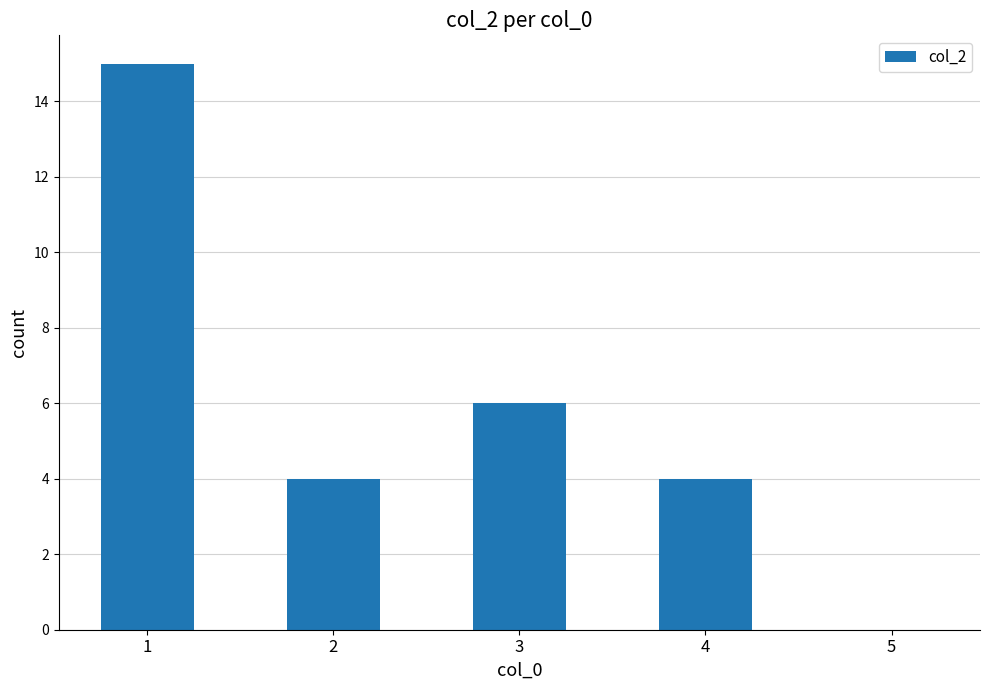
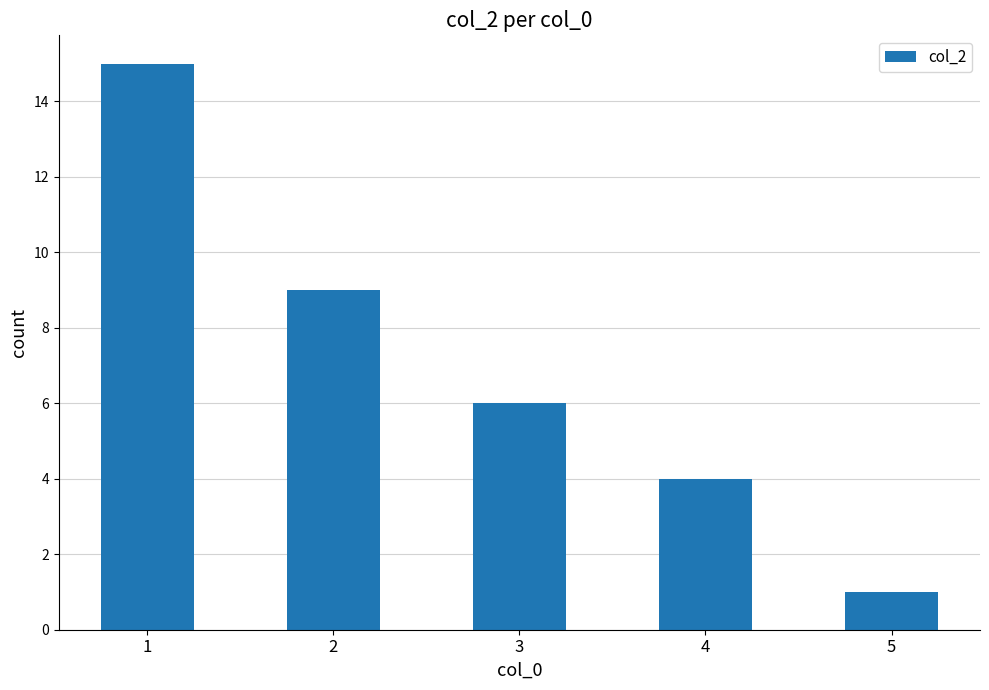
2: 4 -> 9
5: 0 -> 1
